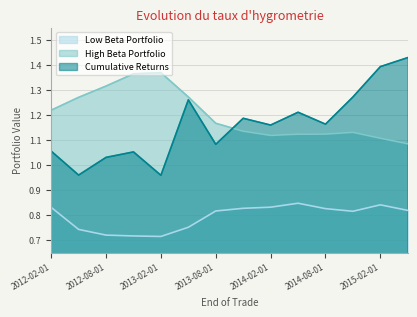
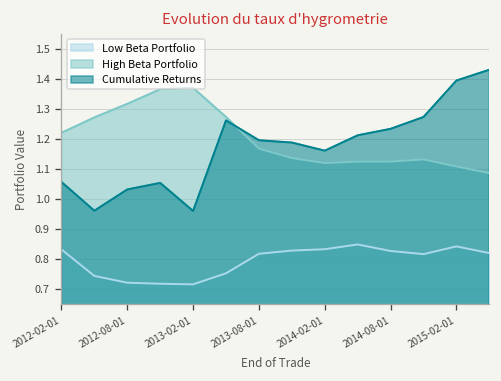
Cumulative Returns, 2013-08-01: 1.08 -> 1.19
Cumulative Returns, 2014-08-01: 1.16 -> 1.23
